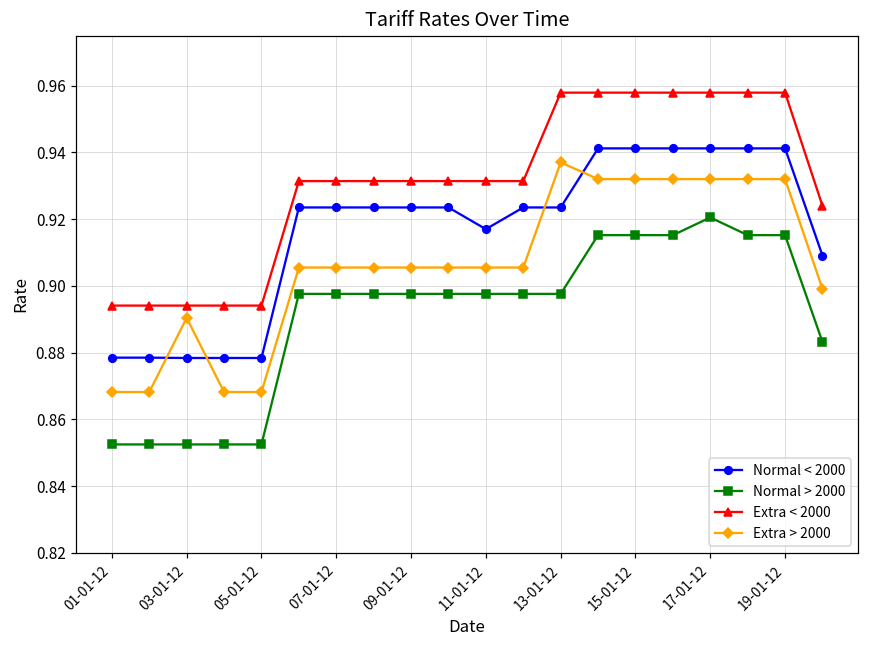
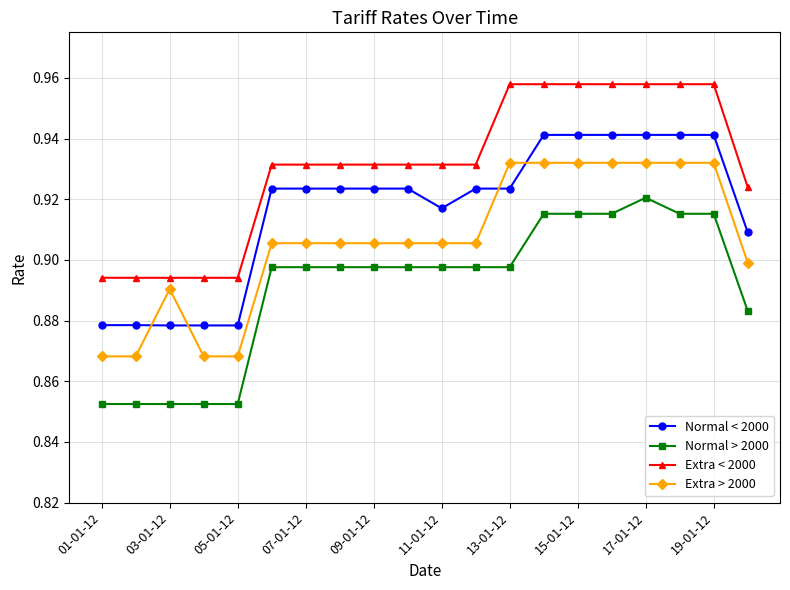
Extra > 2000, 13-01-12: 0.937 -> 0.932
